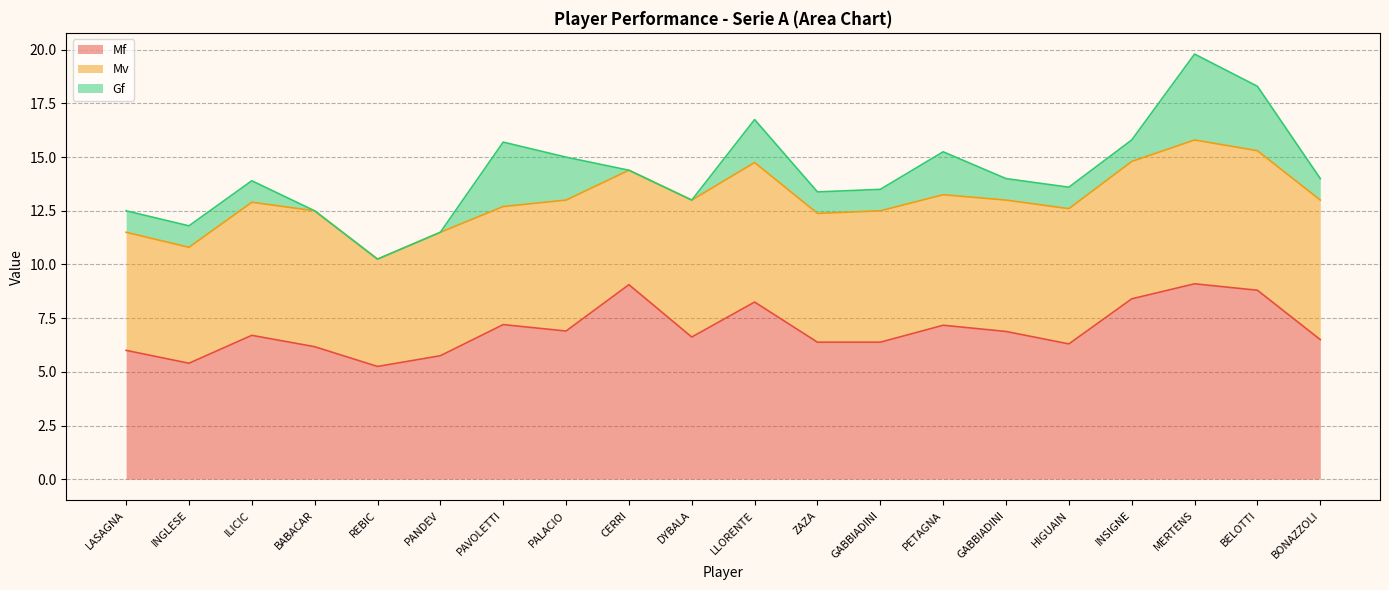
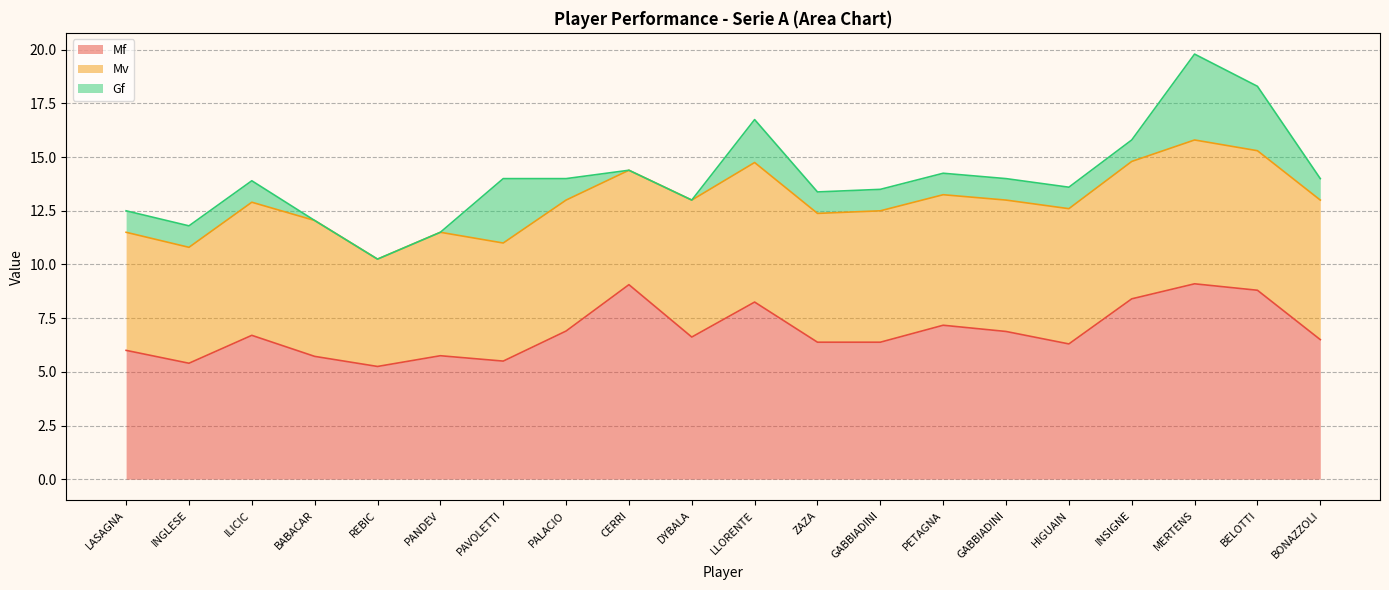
Mf, BABACAR: 6.2 -> 5.7
Mf, PAVOLETTI: 7.2 -> 5.5
Gf, PALACIO: 2 -> 1
Gf, PETAGNA: 2 -> 1
